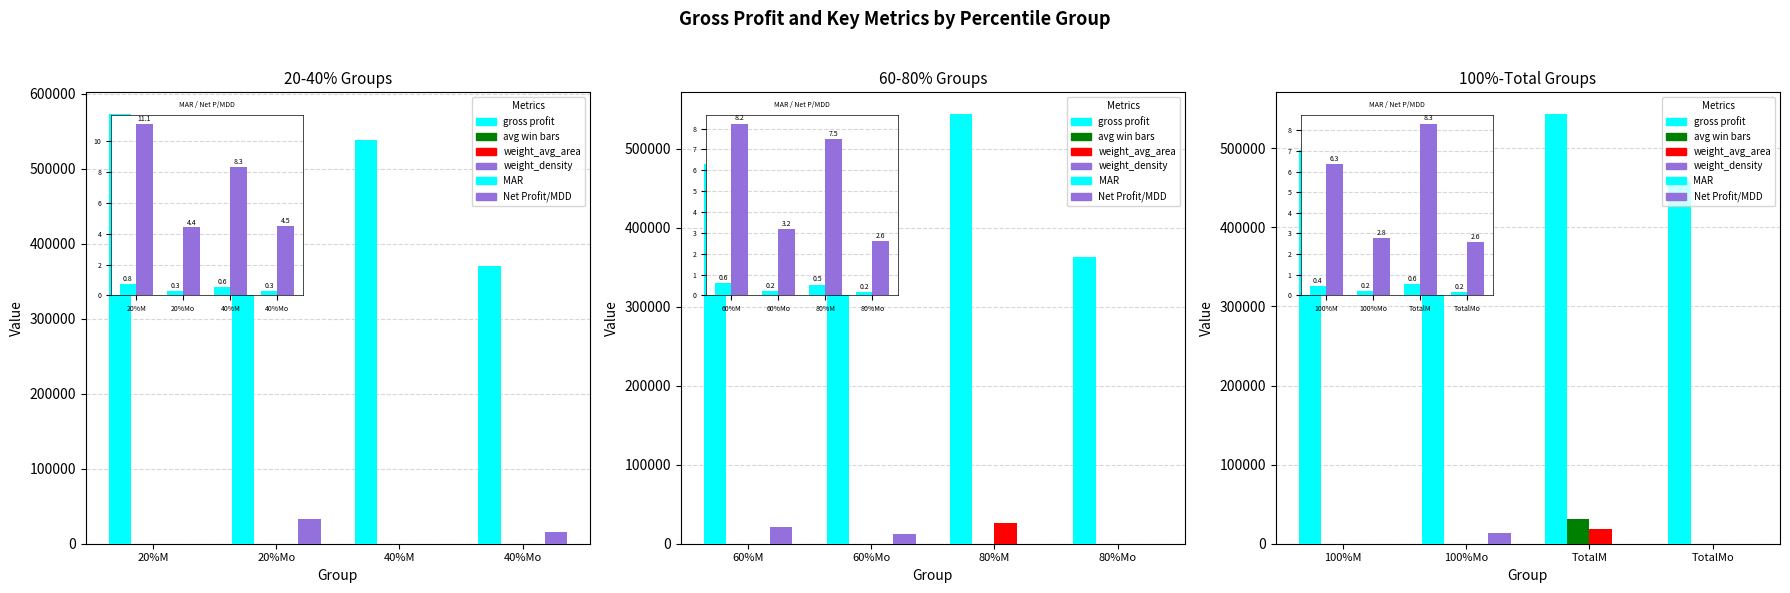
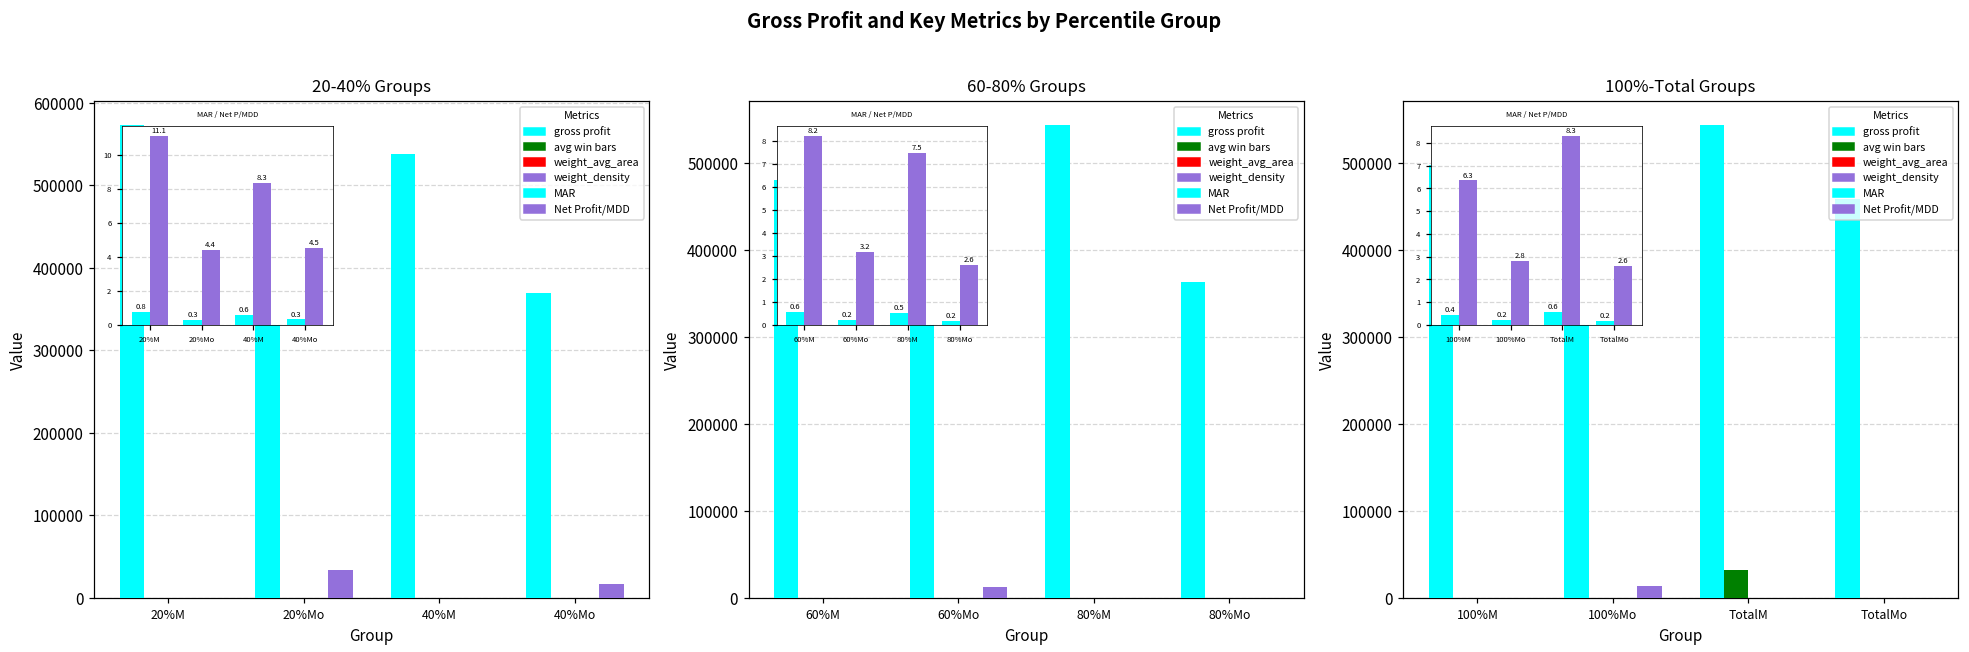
60-80% Groups, weight_density, 60%M: 20000 -> 0
60-80% Groups, weight_avg_area, 80%M: 30000 -> 0
100%-Total Groups, weight_avg_area, TotalM: 20000 -> 0
